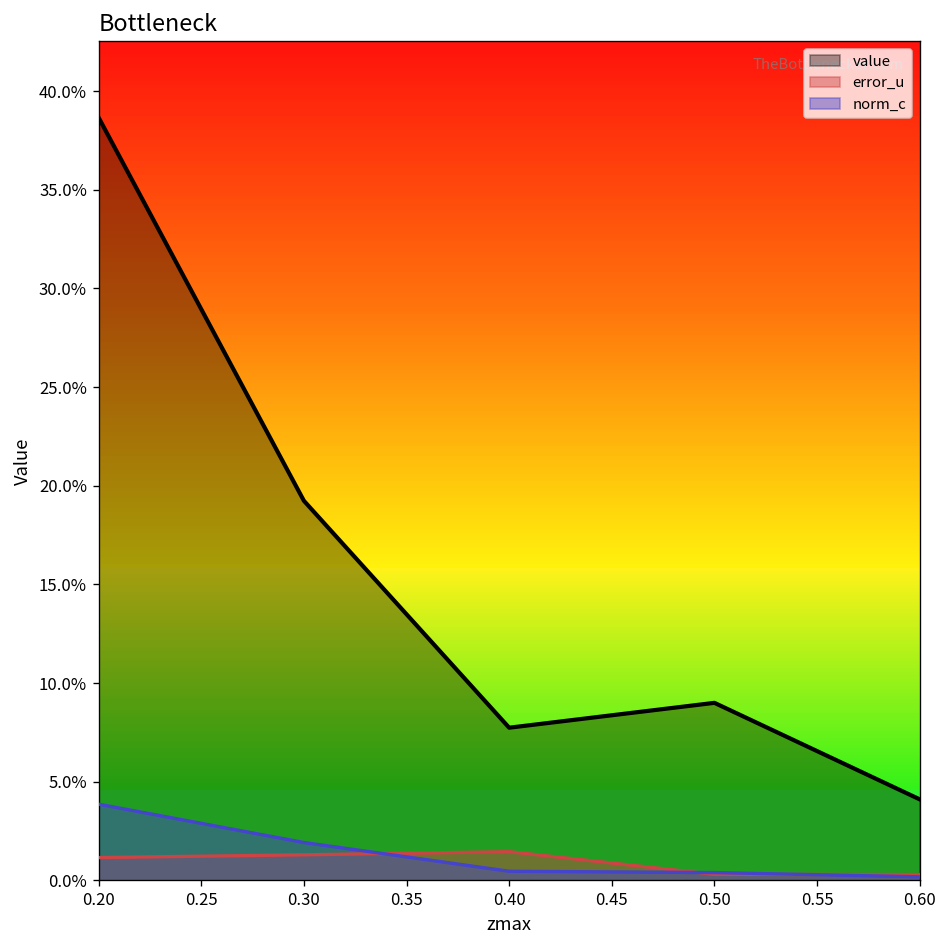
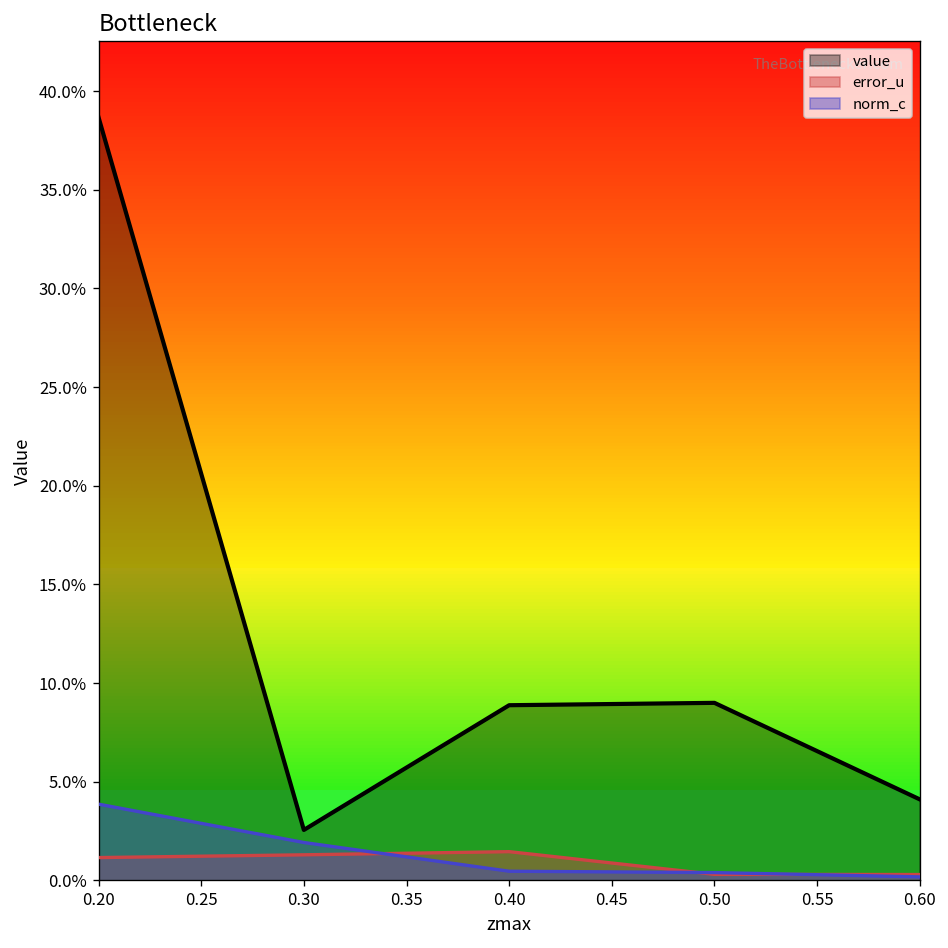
value, 0.30: 19.2% -> 2.6%
value, 0.40: 7.7% -> 8.9%
